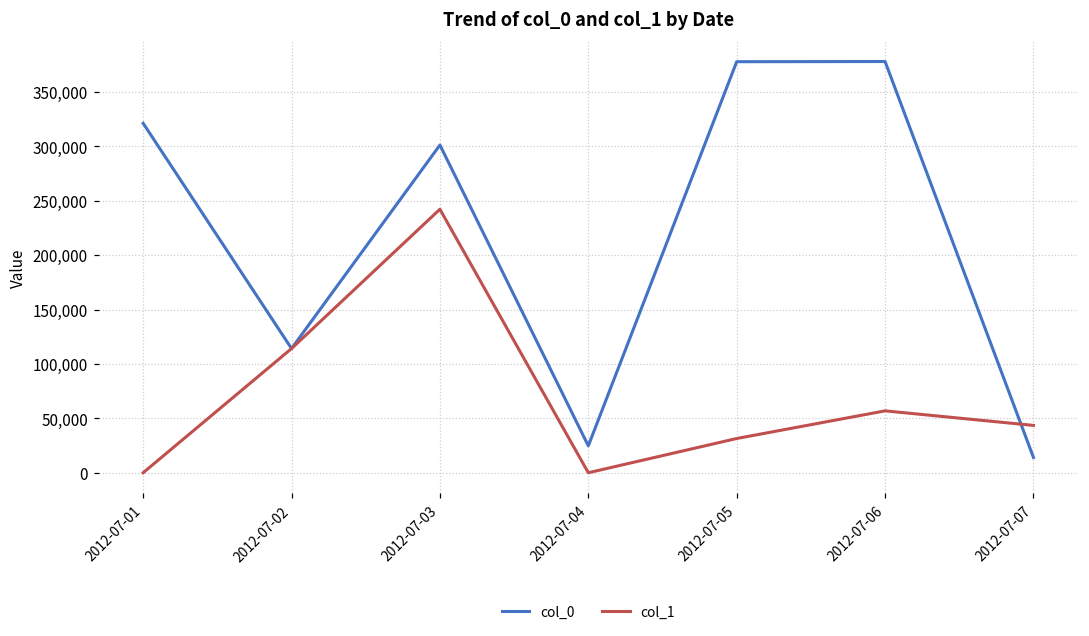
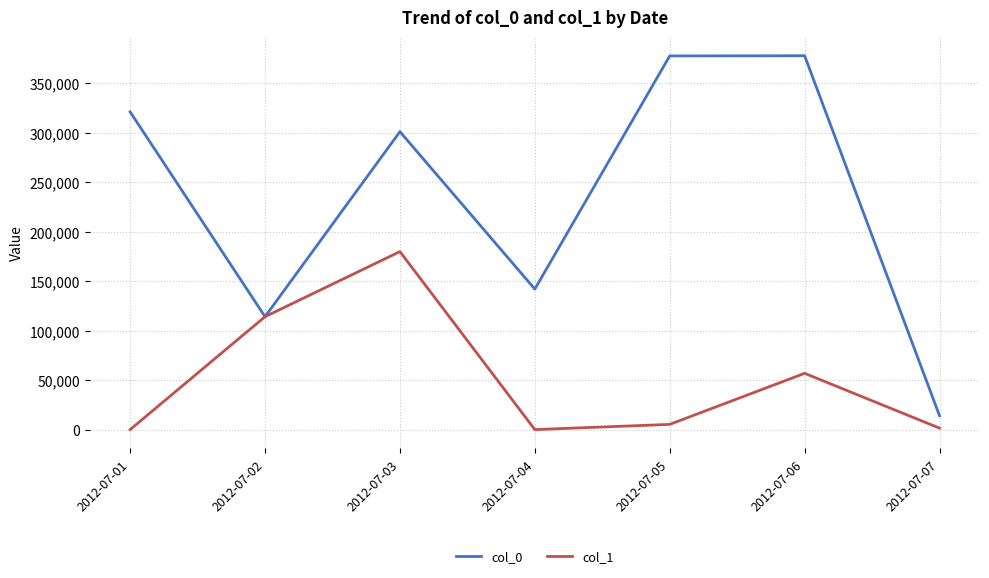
col_1, 2012-07-03: 240,000 -> 180,000
col_0, 2012-07-04: 20,000 -> 140,000
col_1, 2012-07-05: 30,000 -> 10,000
col_1, 2012-07-07: 40,000 -> 0
